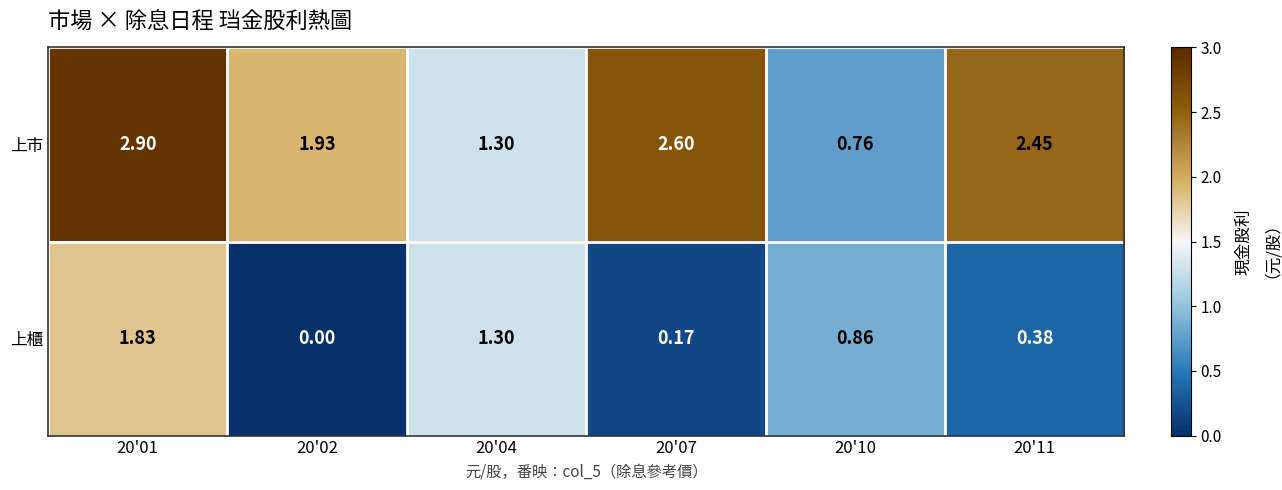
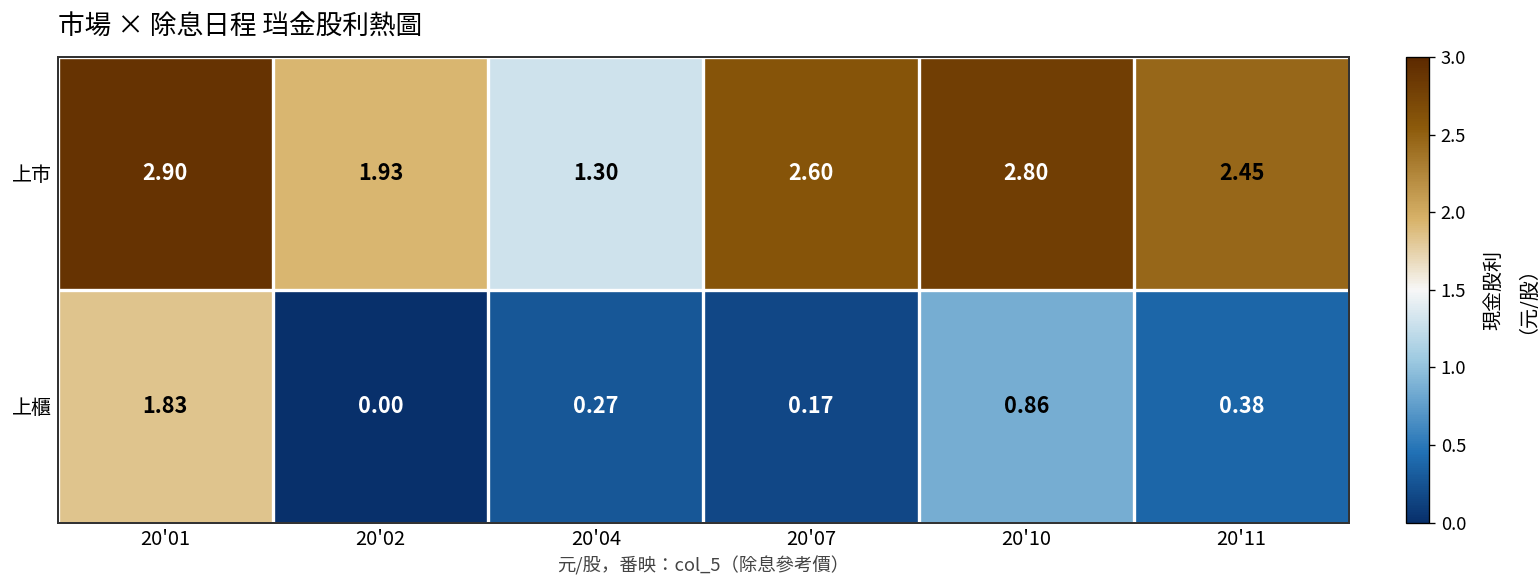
上市, 20'10: 0.76 -> 2.80
上櫃, 20'04: 1.30 -> 0.27
